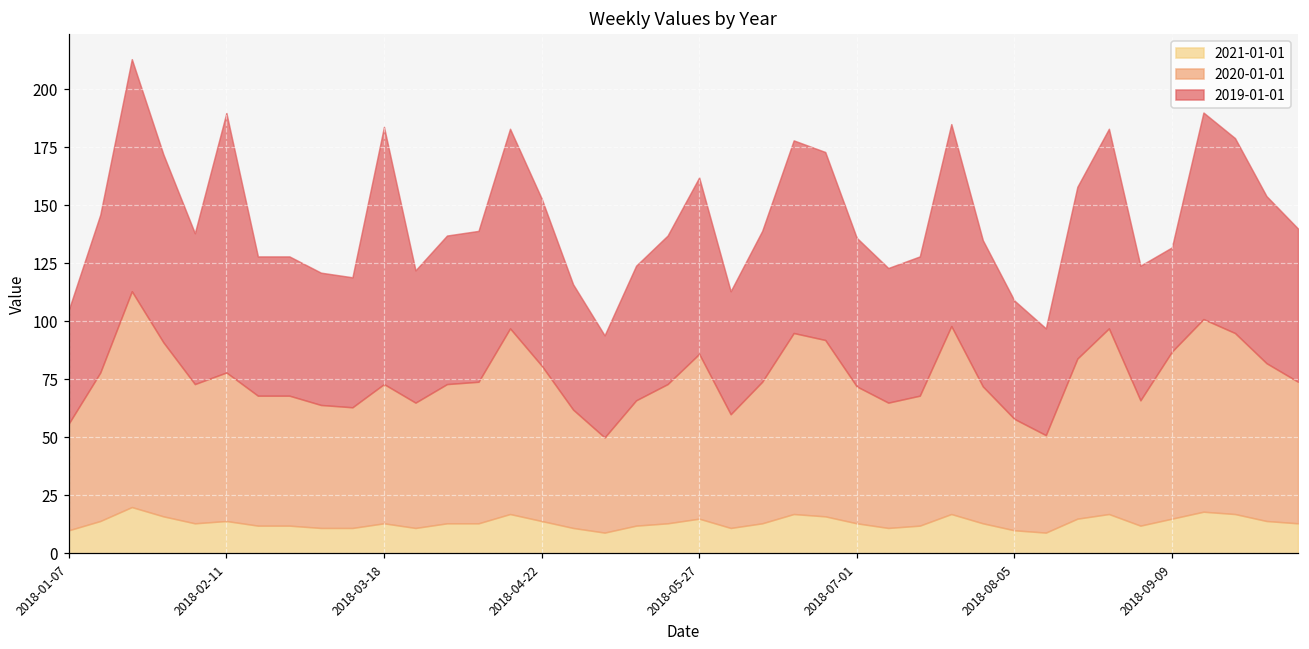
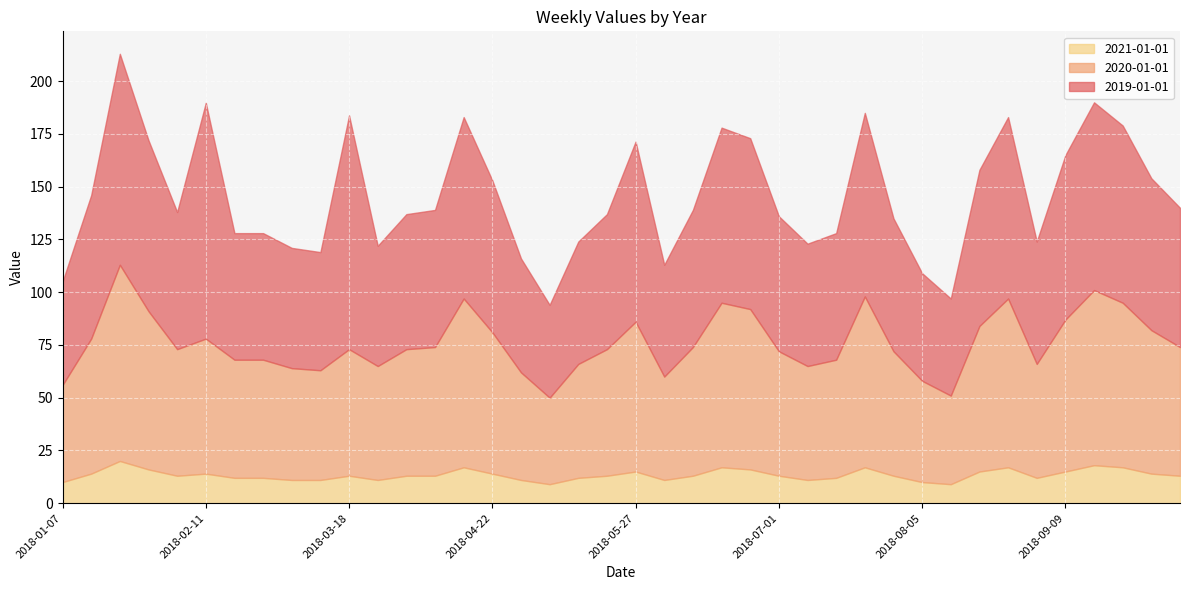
2019-01-01, 2018-05-27: 76 -> 85
2019-01-01, 2018-09-09: 45 -> 78
